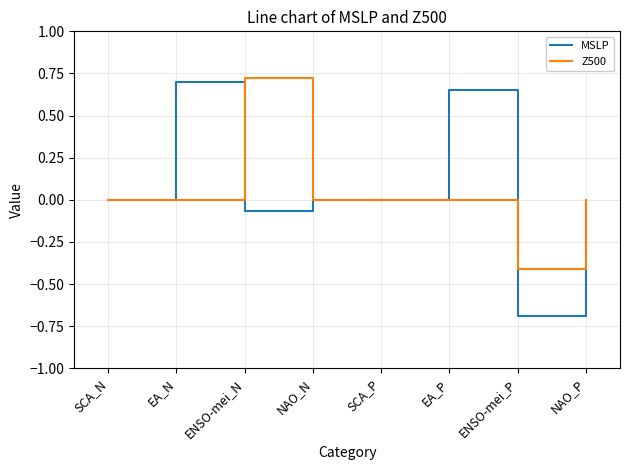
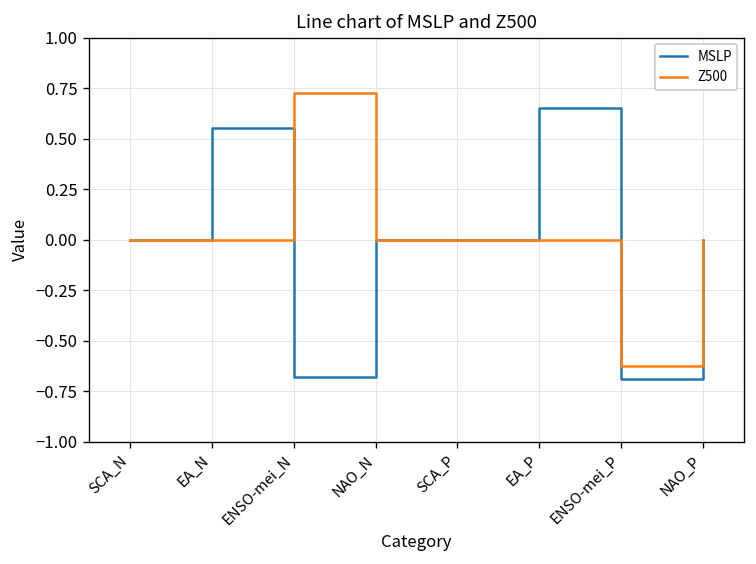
MSLP, EA_N: 0.70 -> 0.55
MSLP, ENSO-mei_N: -0.07 -> -0.68
Z500, ENSO-mei_P: -0.41 -> -0.63
